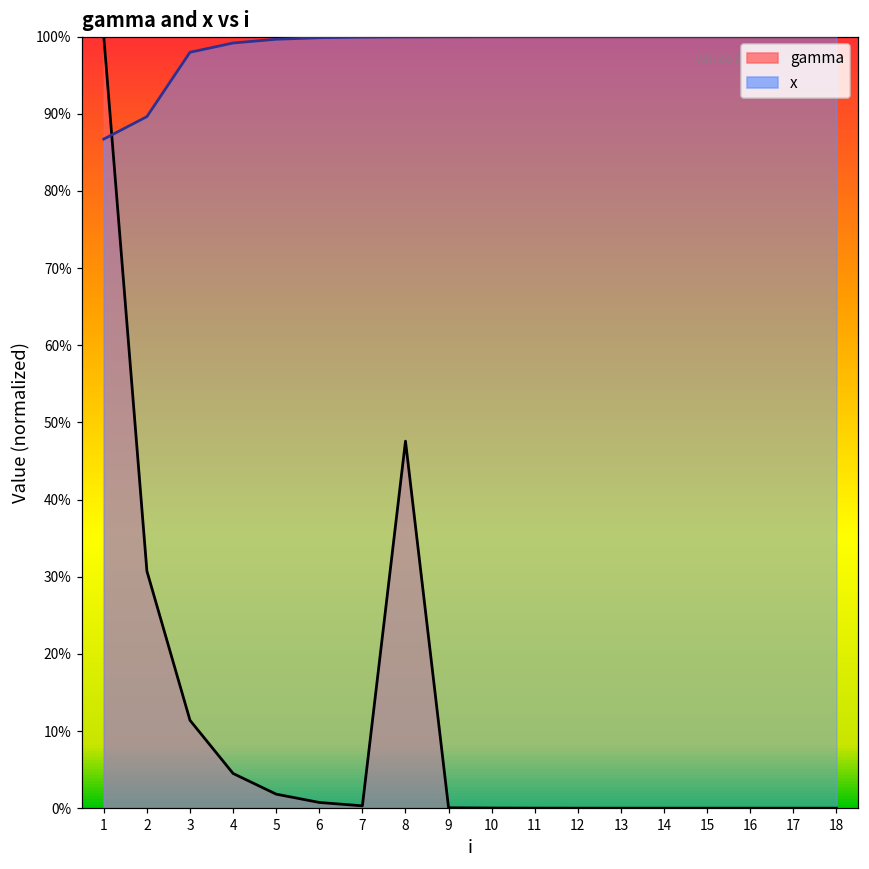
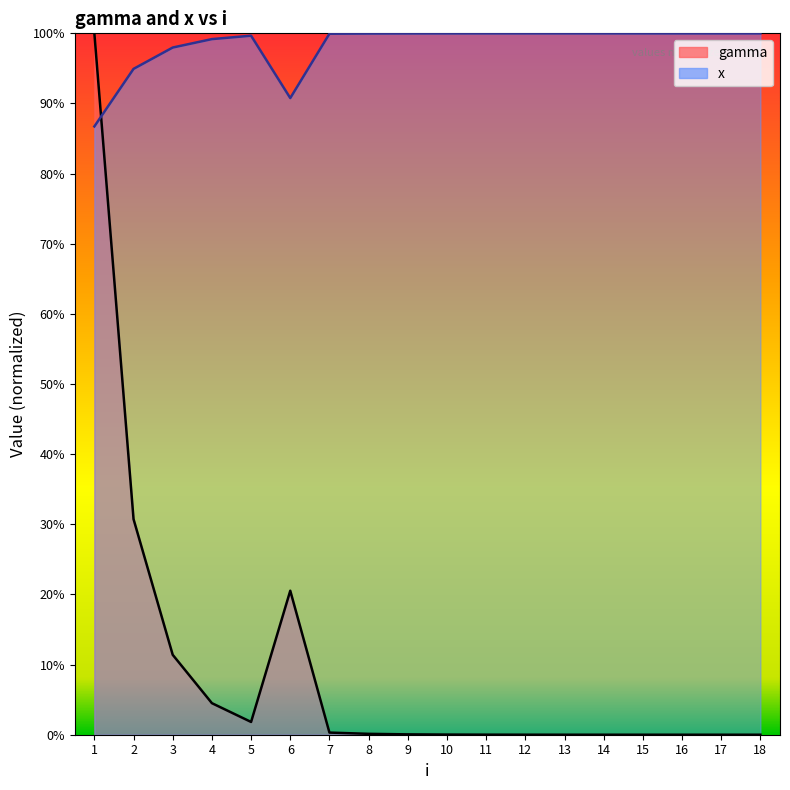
x, 2: 90% -> 95%
gamma, 6: 1% -> 21%
x, 6: 100% -> 91%
gamma, 8: 48% -> 0%
